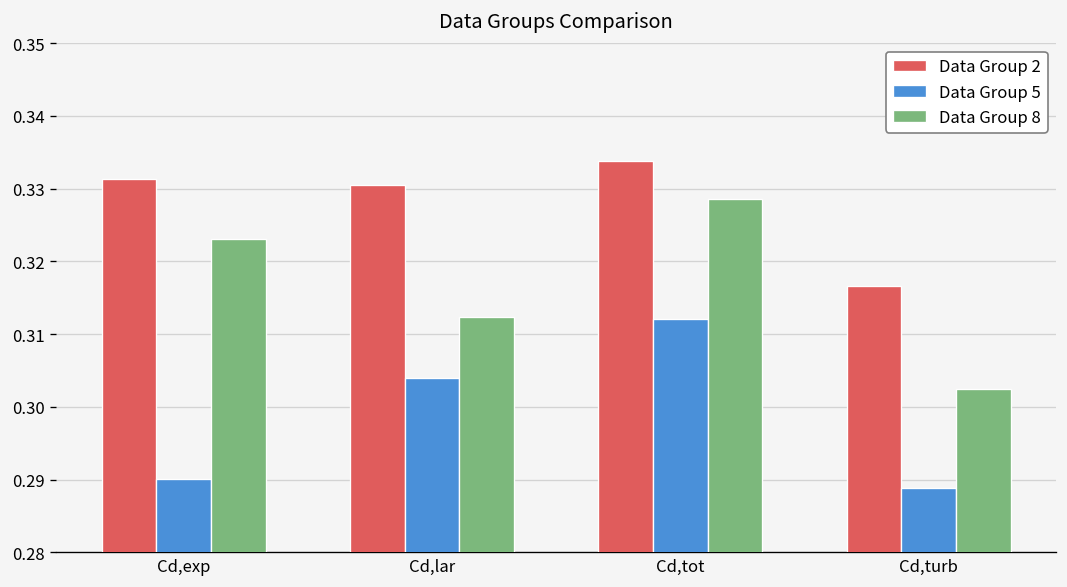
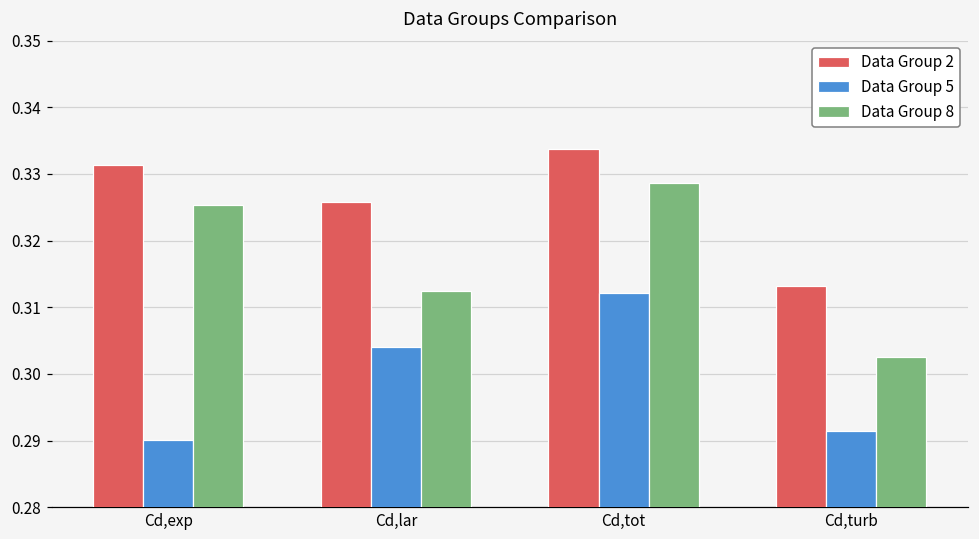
Data Group 8, Cd,exp: 0.323 -> 0.325
Data Group 2, Cd,lar: 0.331 -> 0.326
Data Group 2, Cd,turb: 0.317 -> 0.313
Data Group 5, Cd,turb: 0.289 -> 0.291
